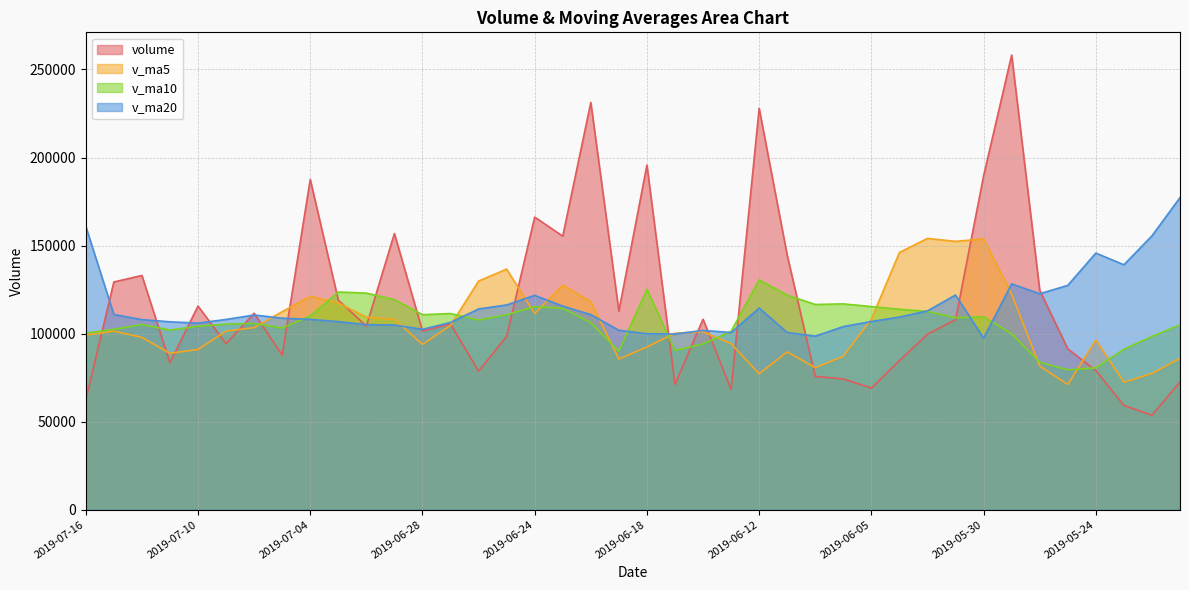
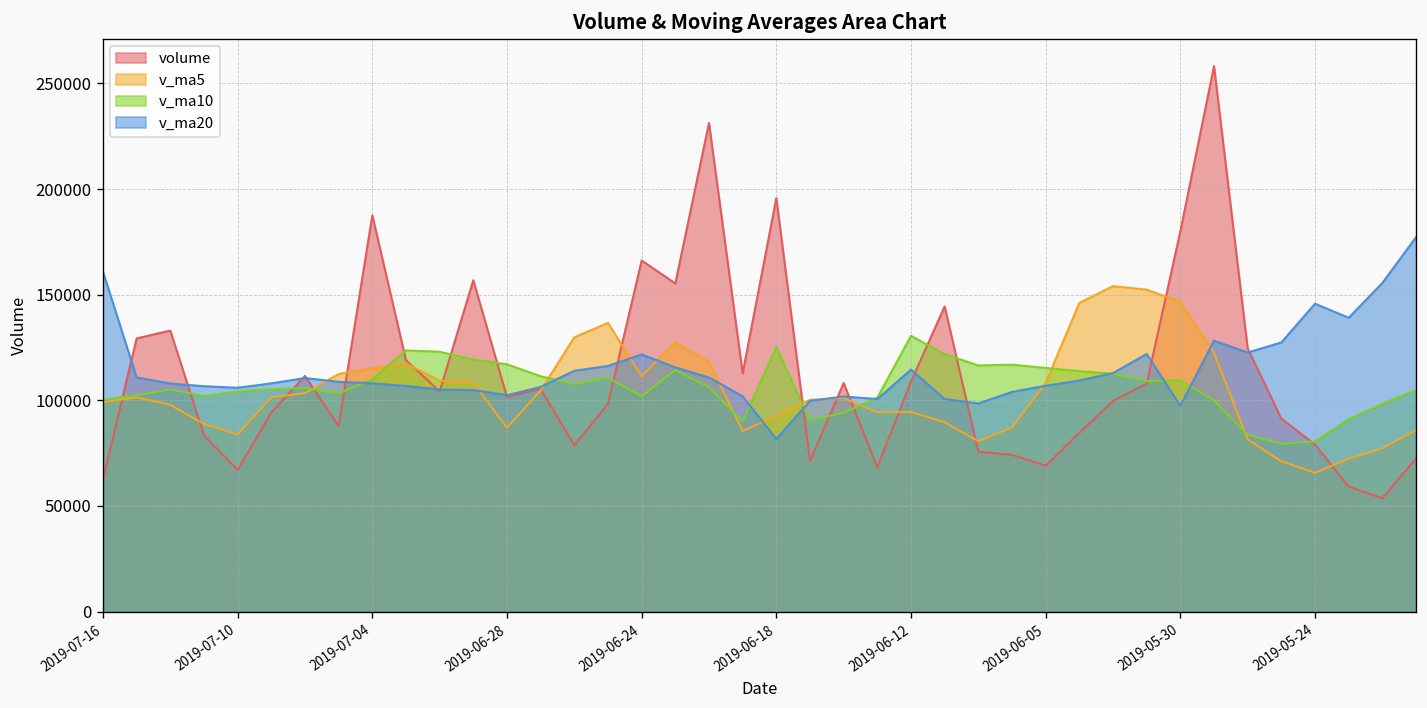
volume, 2019-07-10: 116000 -> 67000
v_ma5, 2019-07-10: 91000 -> 84000
v_ma5, 2019-07-04: 121000 -> 115000
v_ma5, 2019-06-28: 94000 -> 87000
v_ma10, 2019-06-28: 111000 -> 117000
v_ma10, 2019-06-24: 115000 -> 102000
v_ma20, 2019-06-18: 100000 -> 82000
volume, 2019-06-12: 228000 -> 109000
v_ma5, 2019-06-12: 77000 -> 94000
volume, 2019-05-30: 190000 -> 180000
v_ma5, 2019-05-30: 154000 -> 147000
v_ma5, 2019-05-24: 96000 -> 66000
